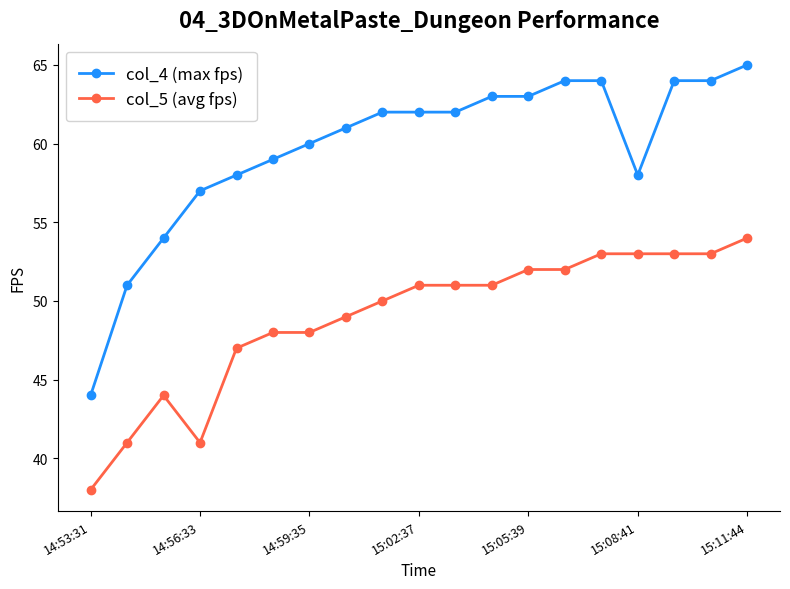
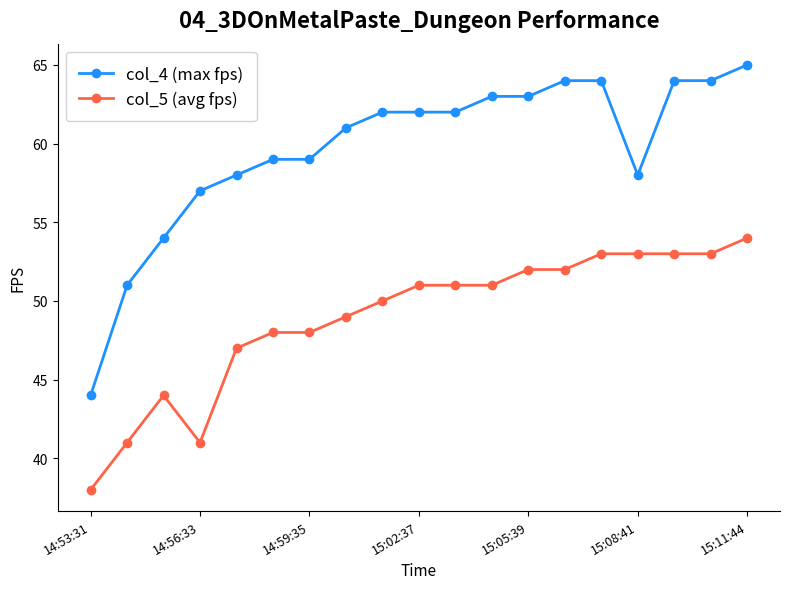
col_4 (max fps), 14:59:35: 60 -> 59
